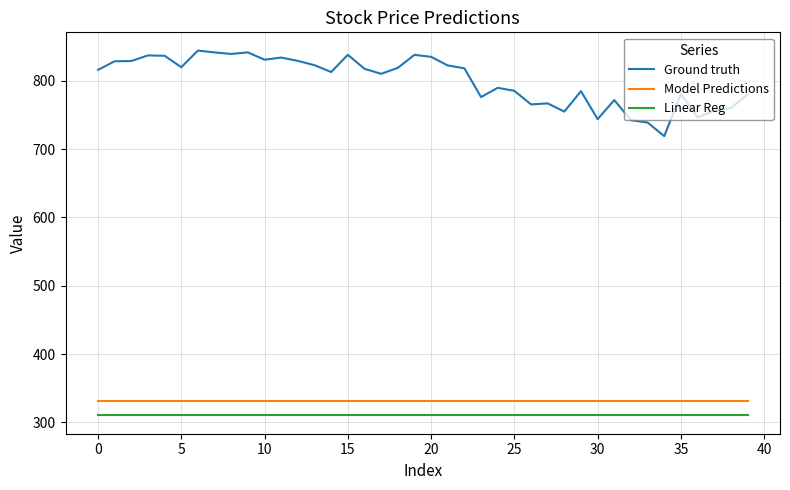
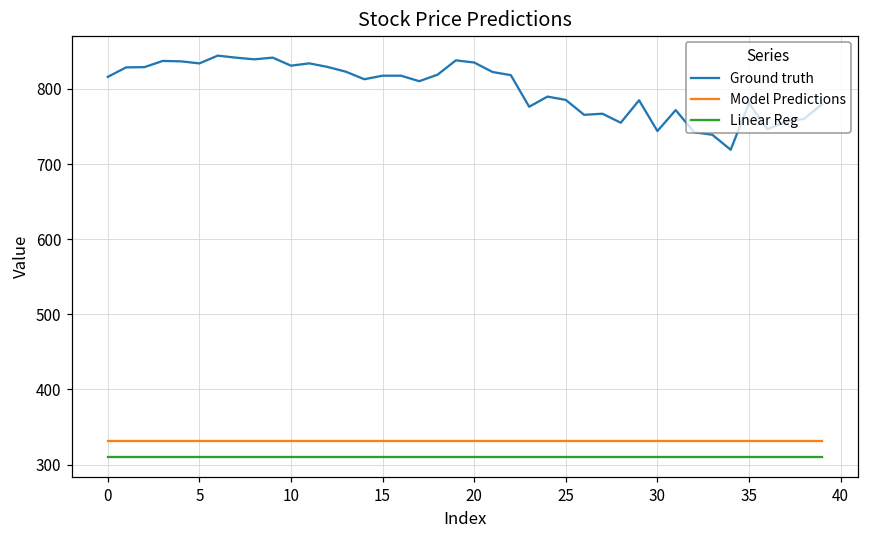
Ground truth, 5: 820 -> 830
Ground truth, 15: 840 -> 820
